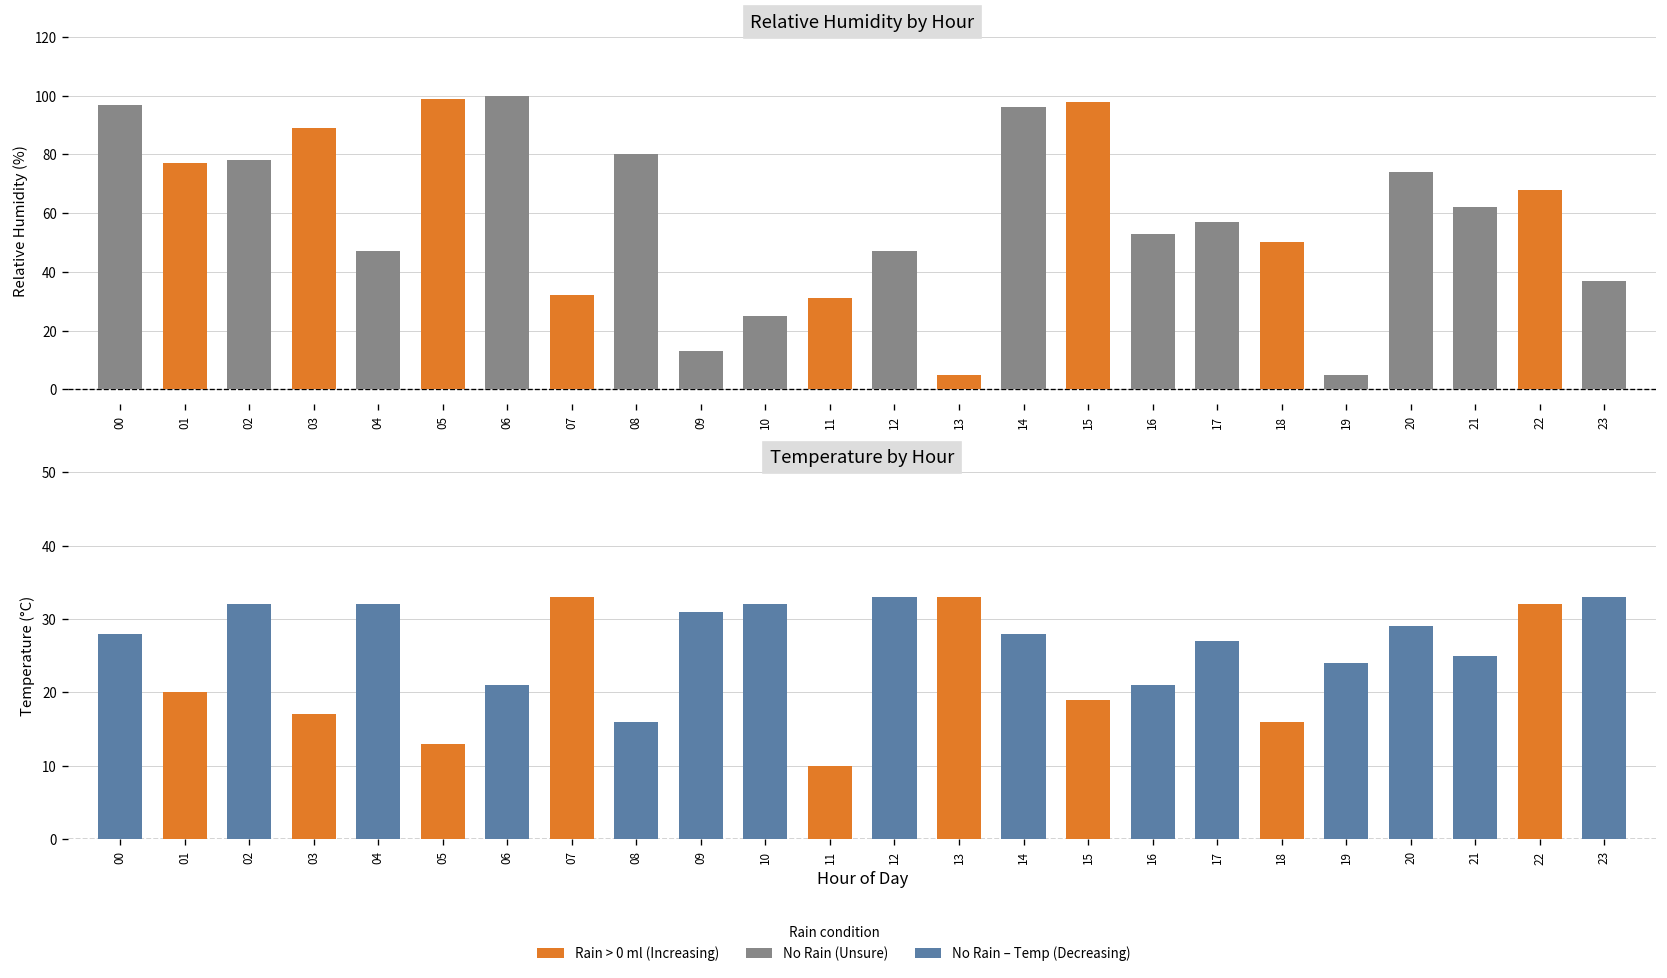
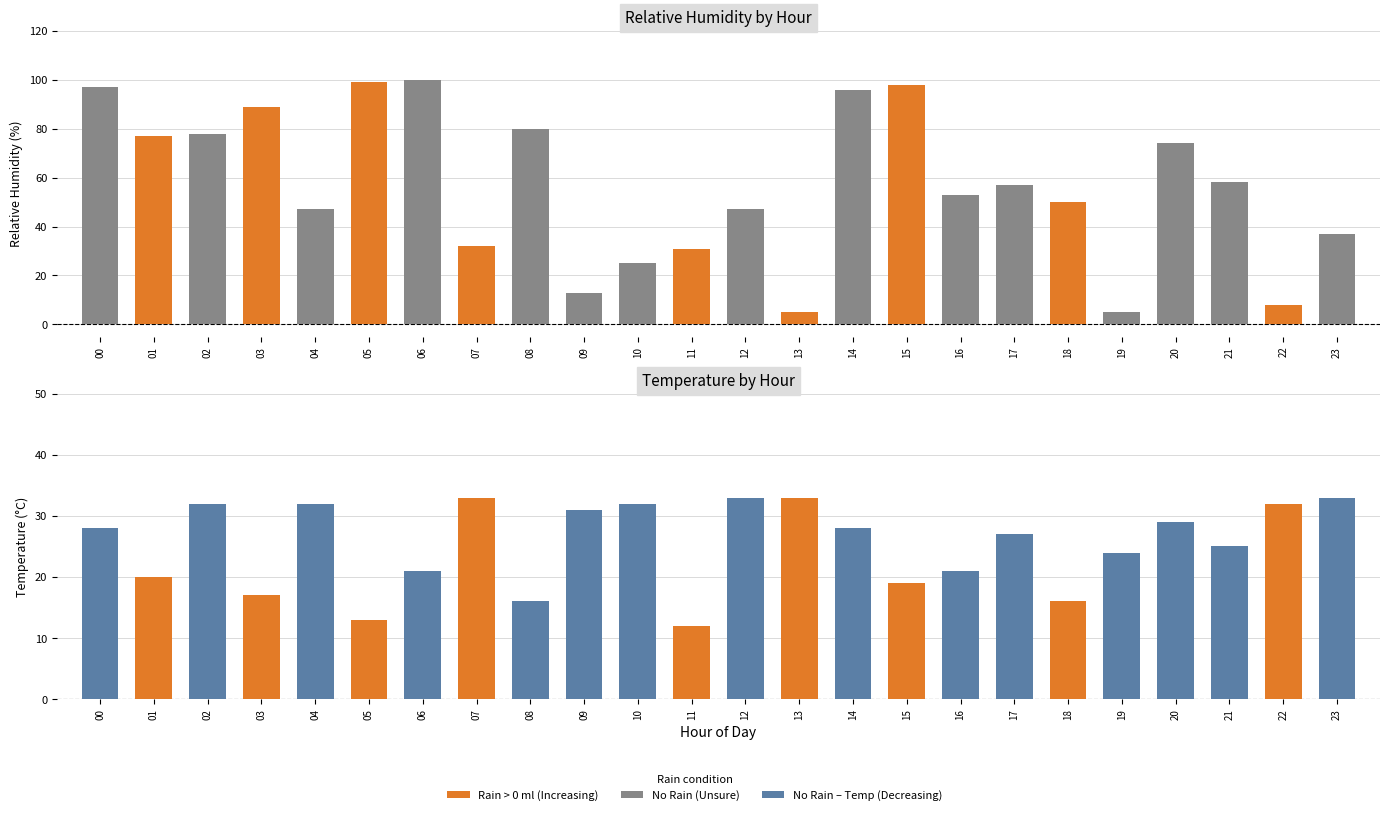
Relative Humidity by Hour, 21: 62 -> 58
Relative Humidity by Hour, 22: 68 -> 8
Temperature by Hour, 11: 10 -> 12
